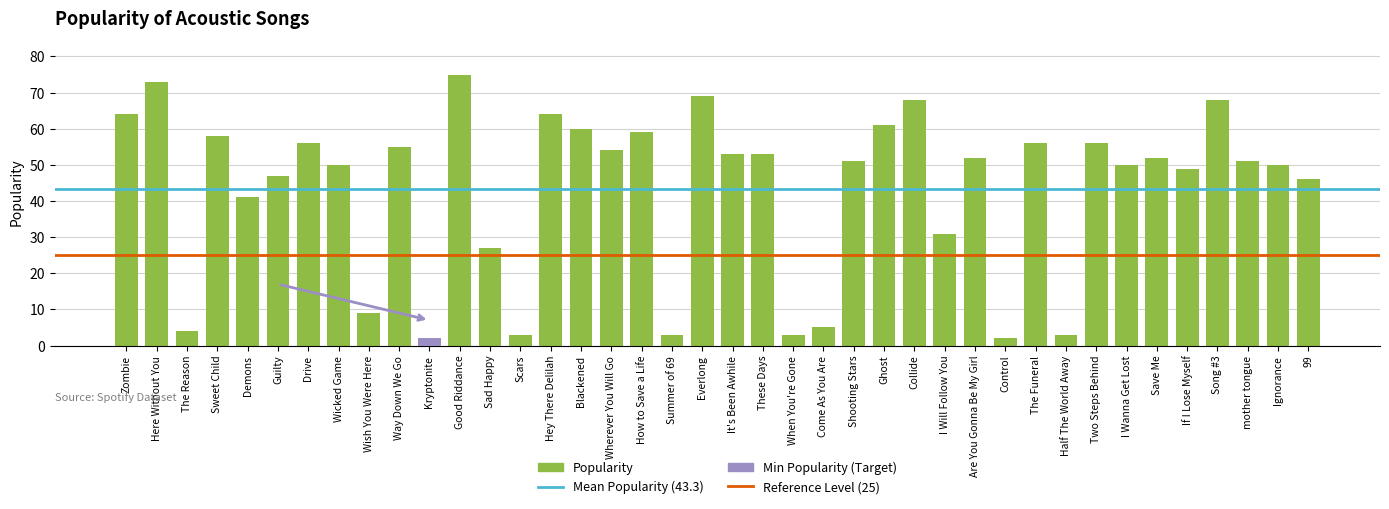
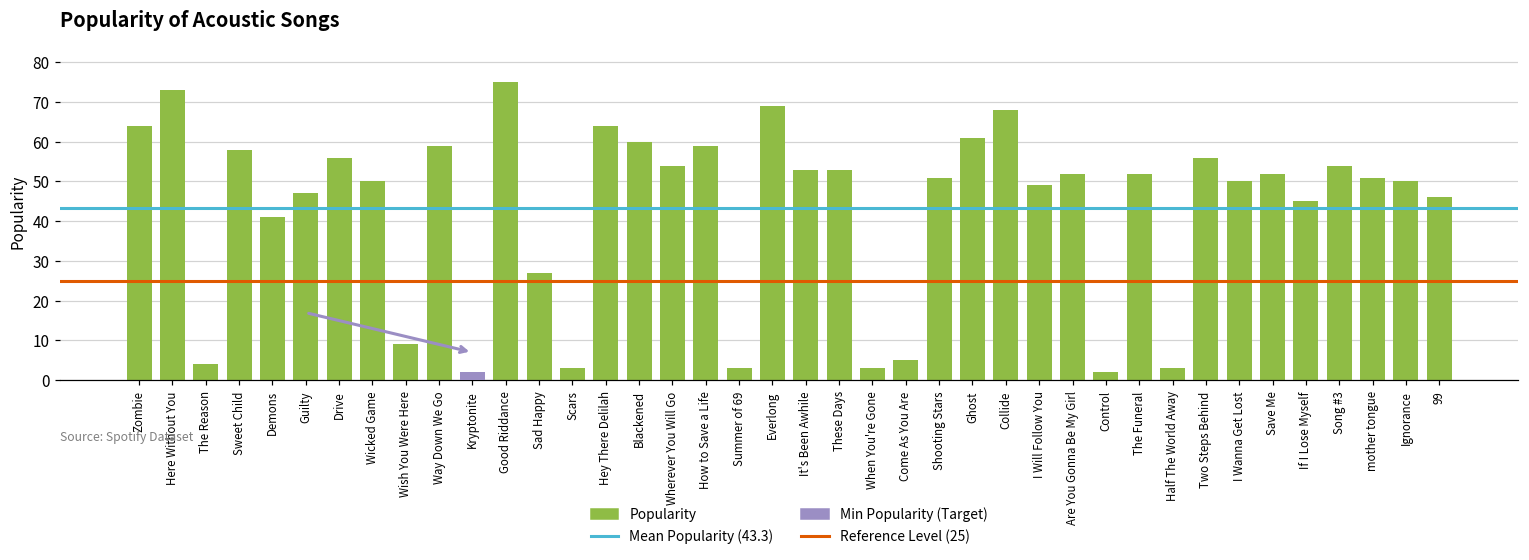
Popularity, Way Down We Go: 55 -> 59
Popularity, I Will Follow You: 31 -> 49
Popularity, The Funeral: 56 -> 52
Popularity, If I Lose Myself: 49 -> 45
Popularity, Song #3: 68 -> 54
